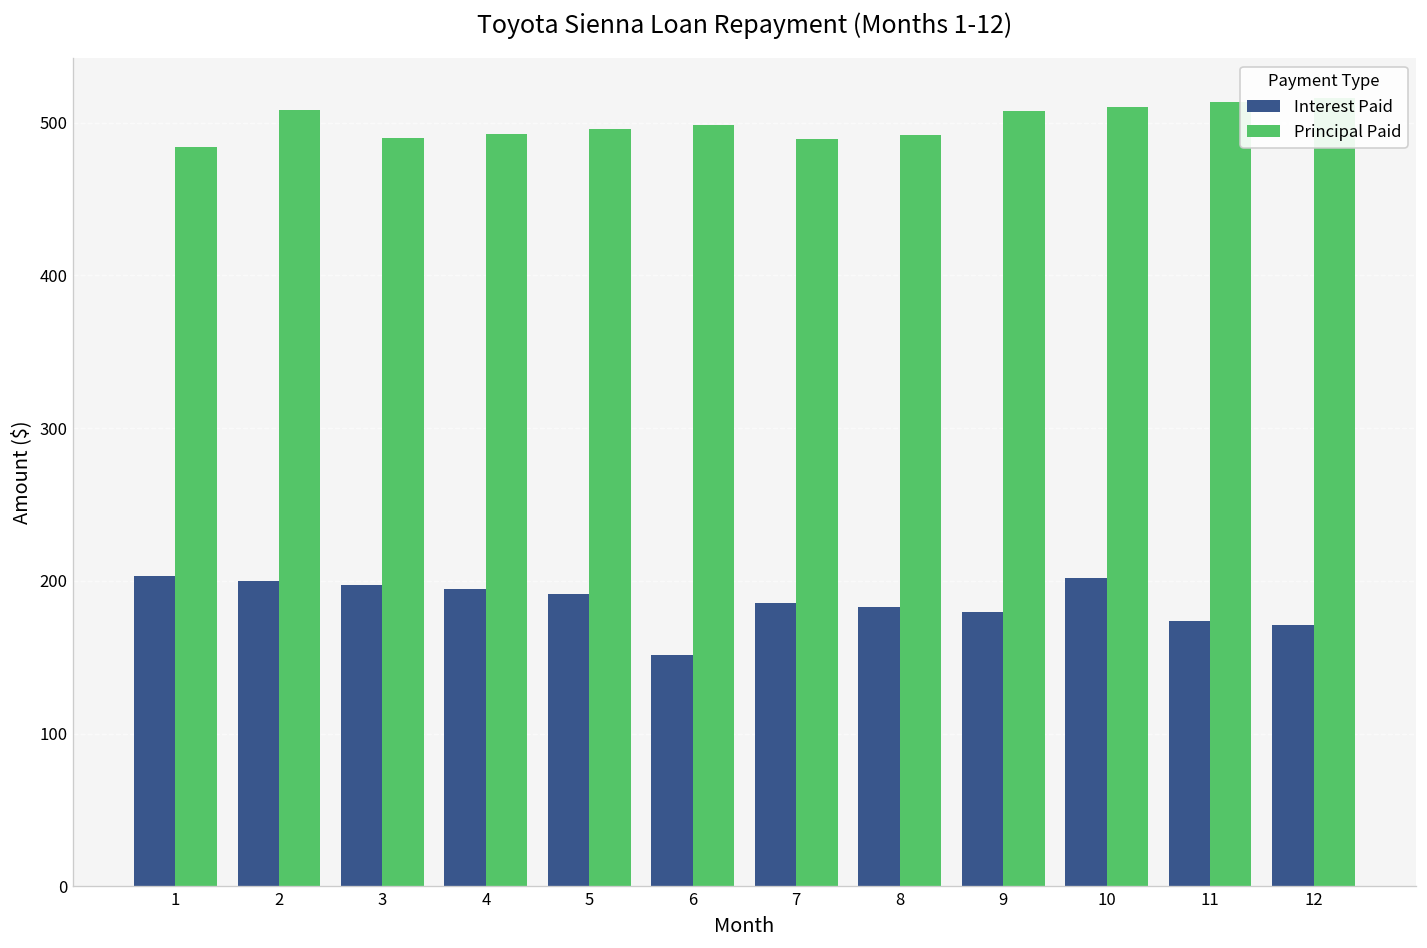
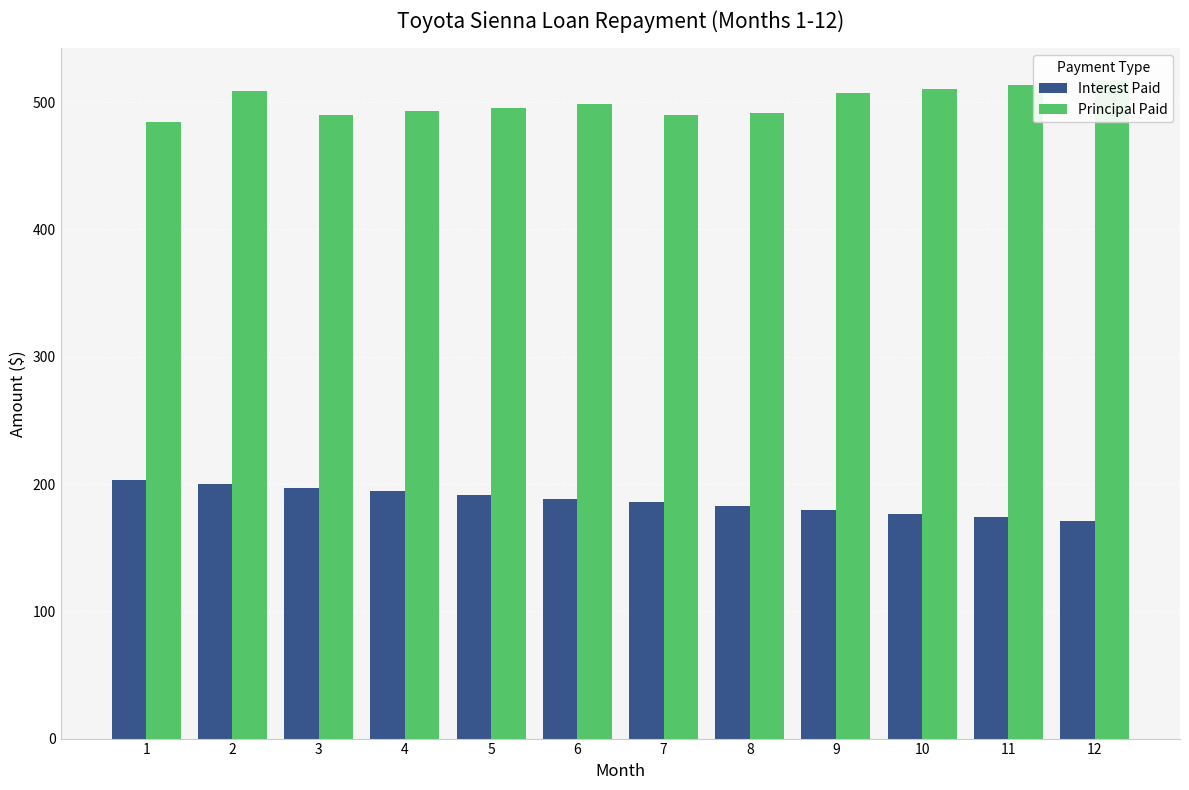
Interest Paid, 6: 151 -> 189
Interest Paid, 10: 202 -> 177
